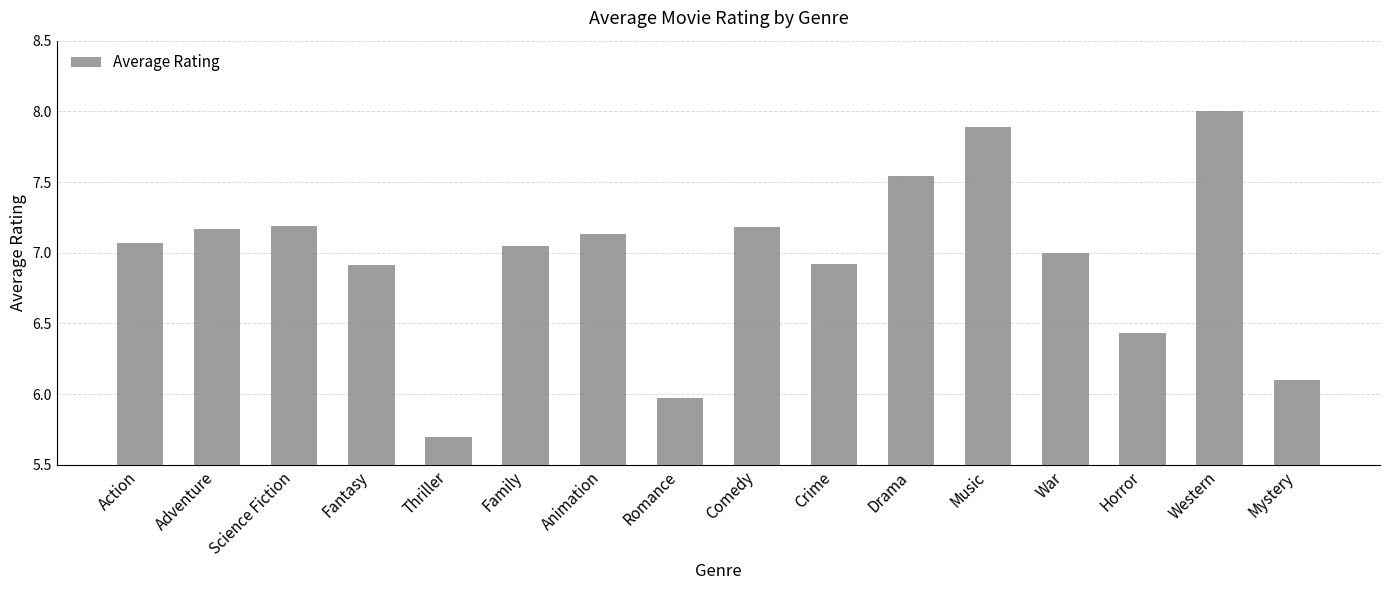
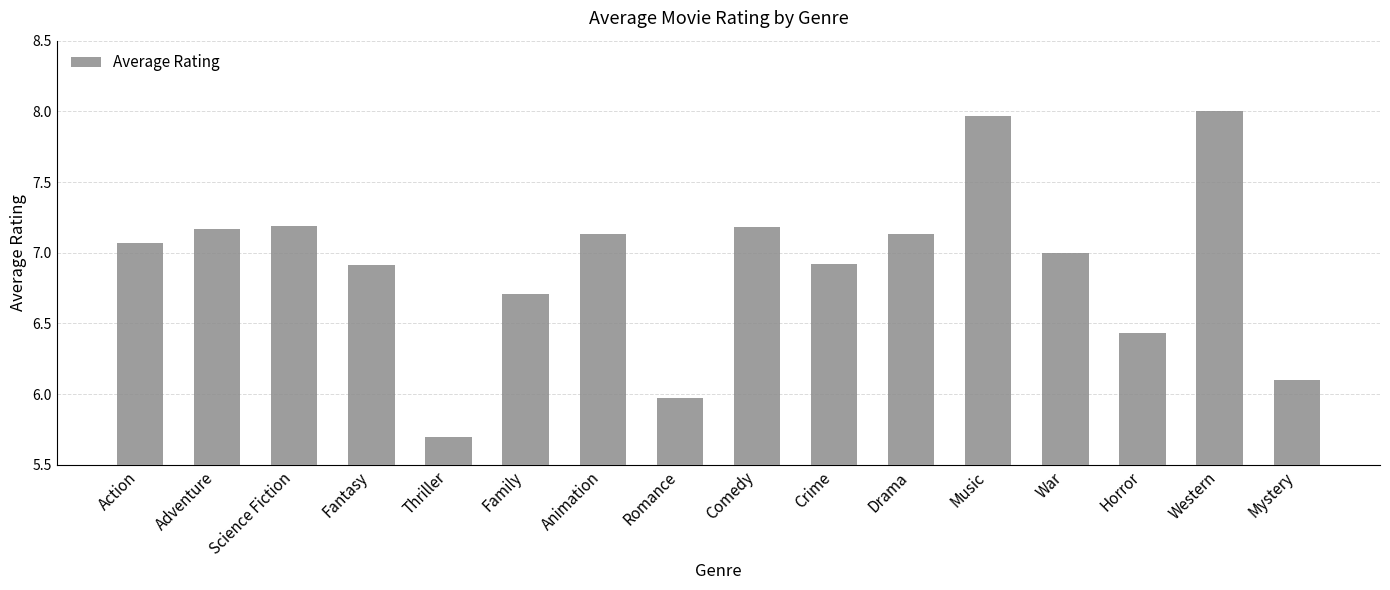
Family: 7.05 -> 6.71
Drama: 7.54 -> 7.13
Music: 7.89 -> 7.97
